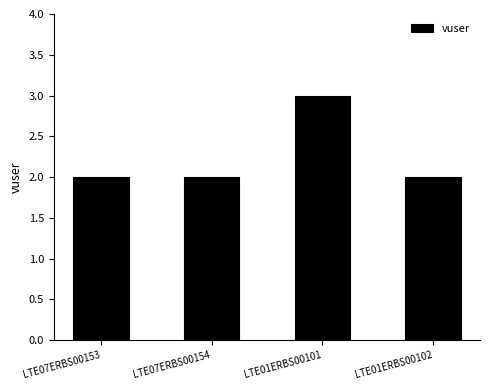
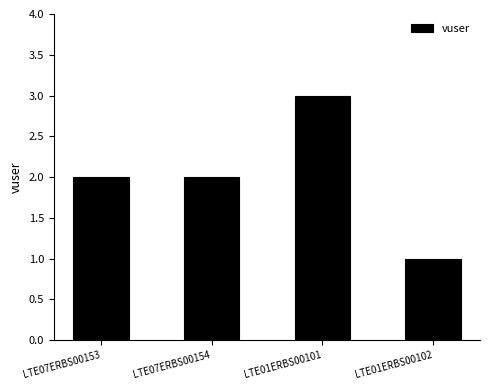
LTE01ERBS00102: 2 -> 1
